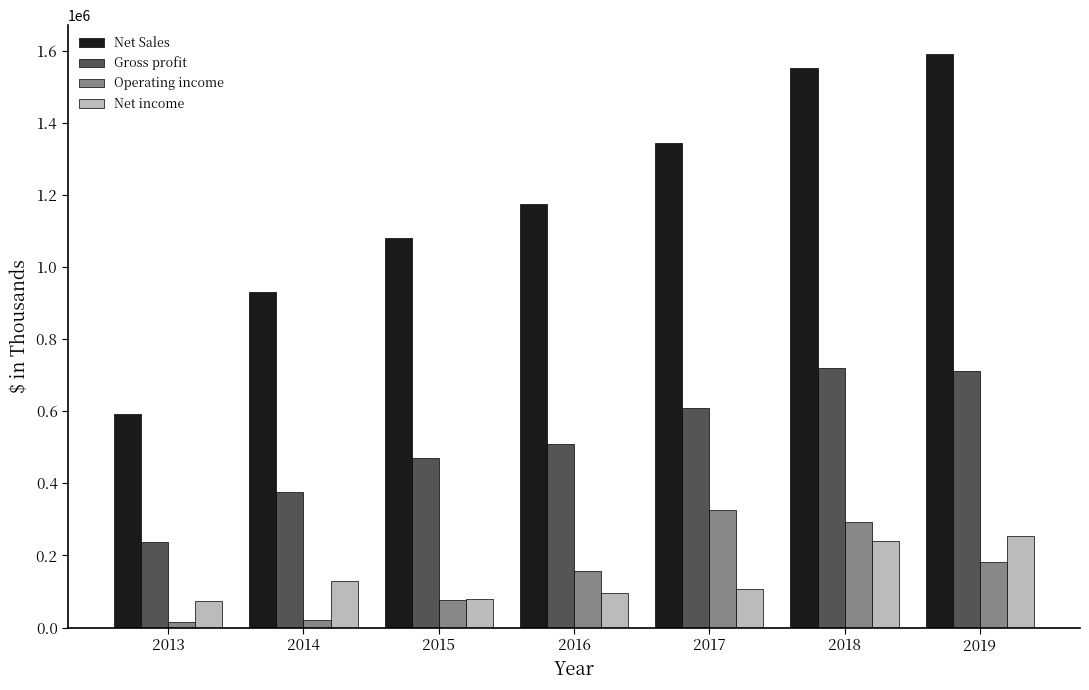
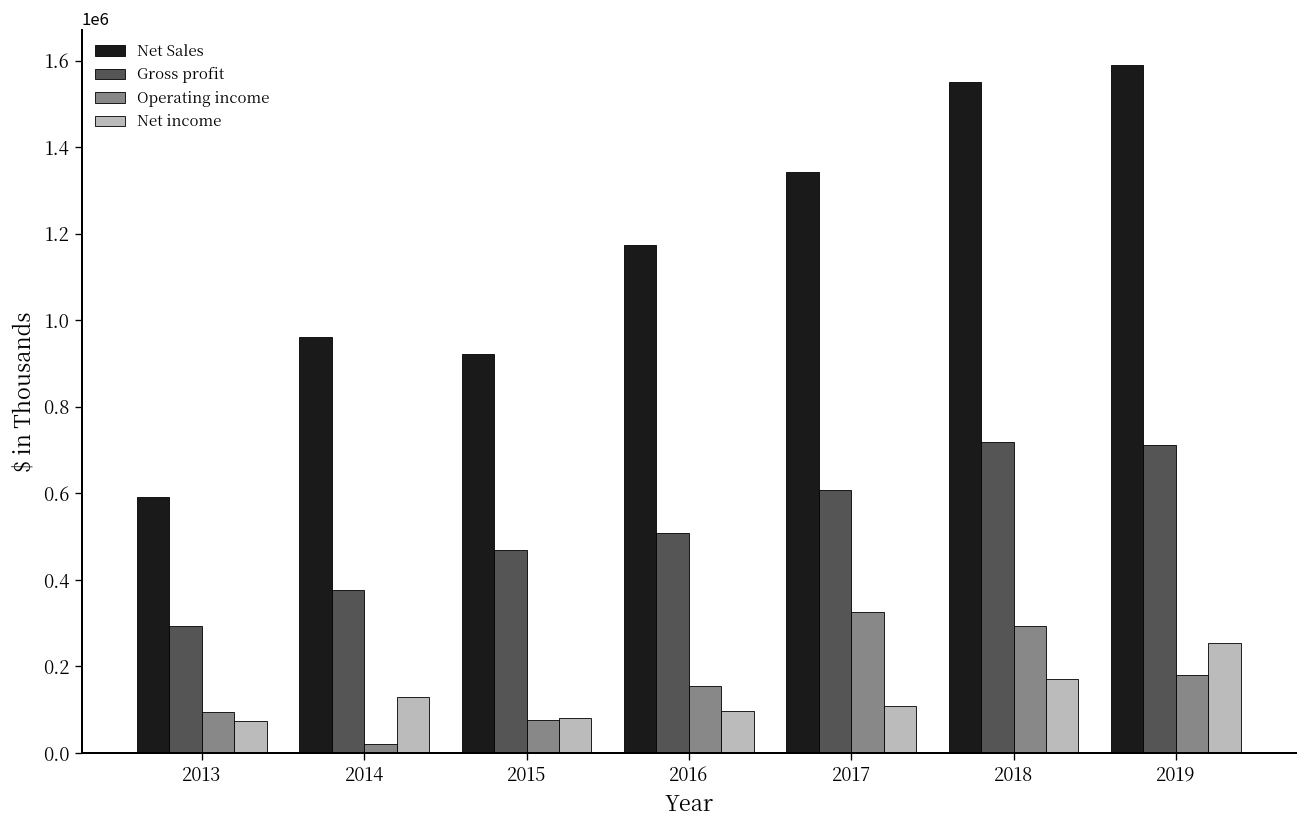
Gross profit, 2013: 240000 -> 290000
Operating income, 2013: 20000 -> 90000
Net Sales, 2014: 930000 -> 960000
Net Sales, 2015: 1080000 -> 920000
Net income, 2018: 240000 -> 170000
